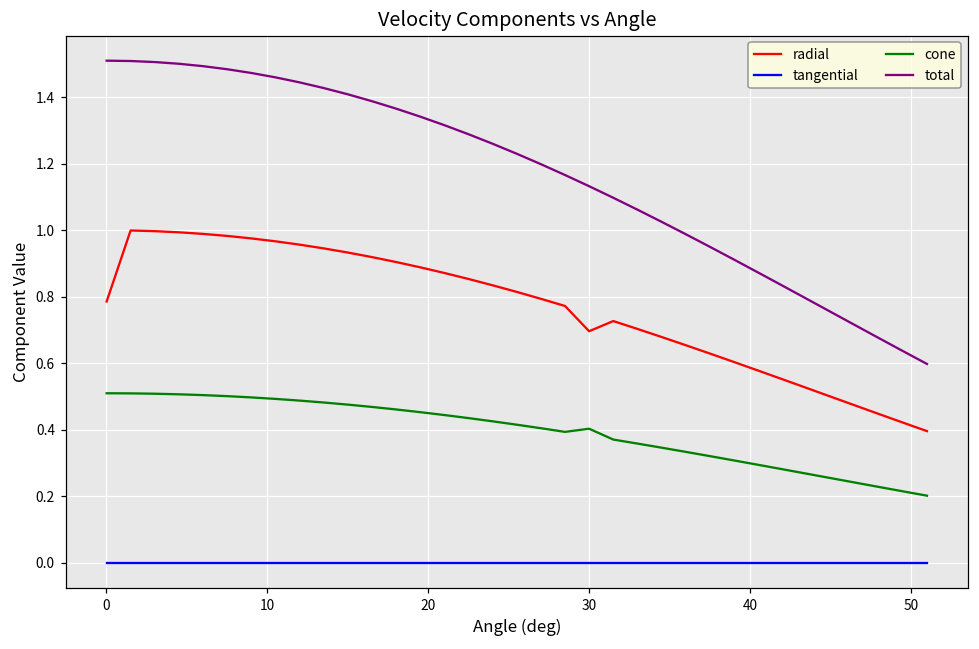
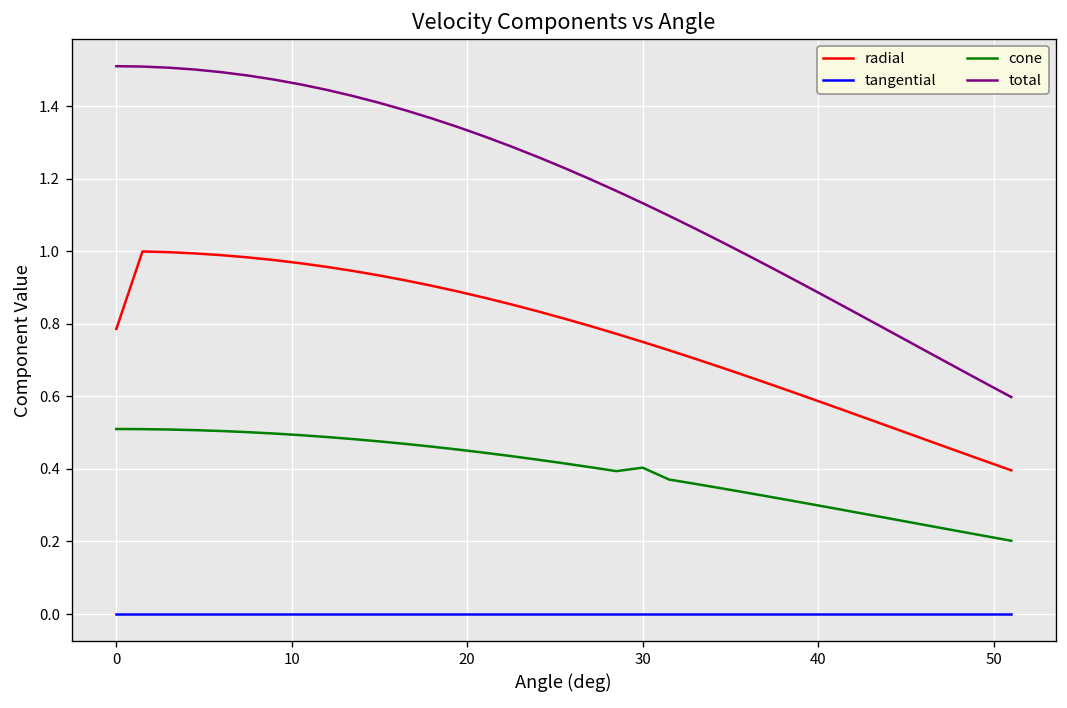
radial, 30: 0.70 -> 0.75
